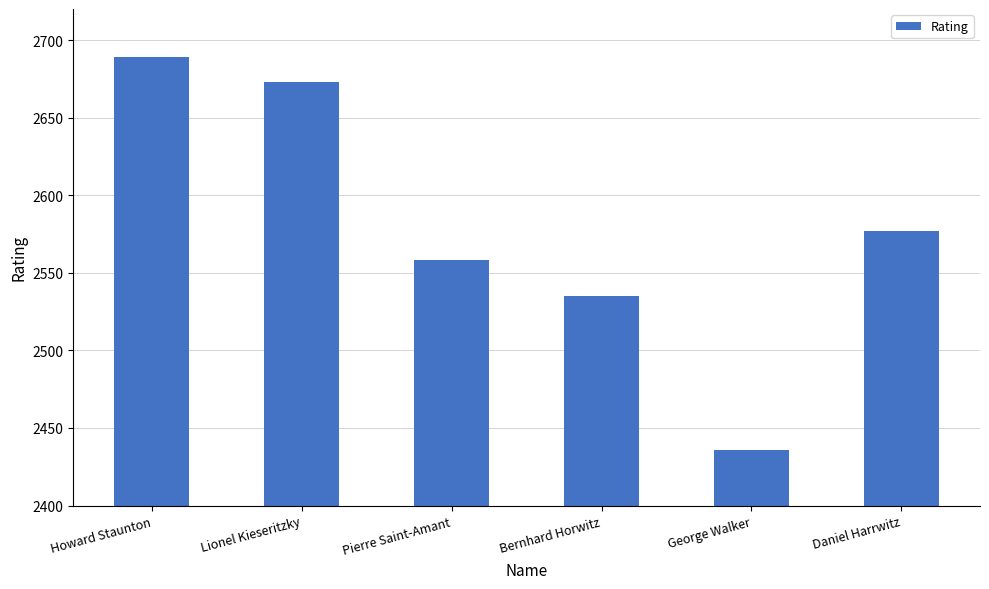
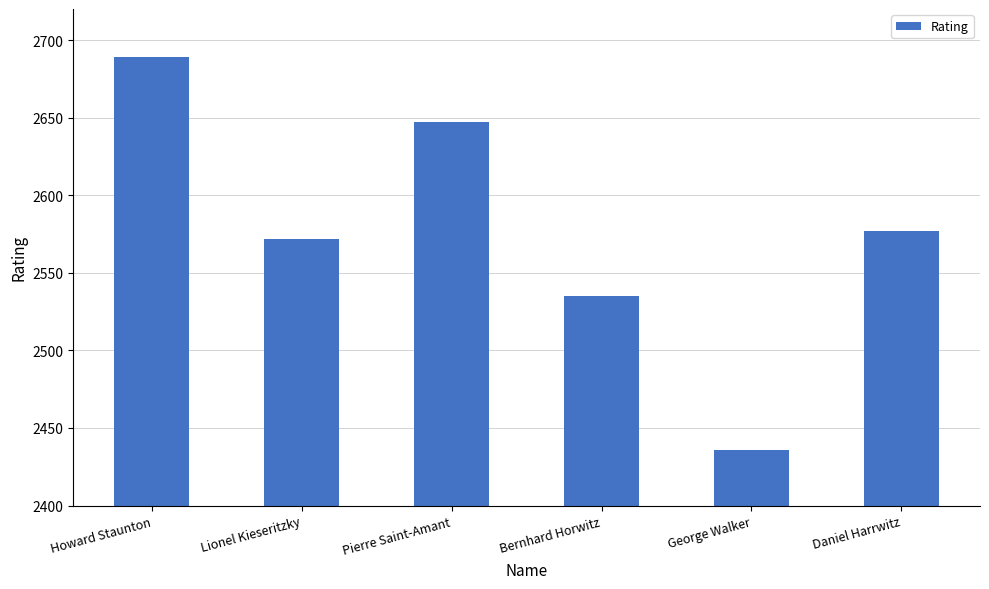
Lionel Kieseritzky: 2673 -> 2572
Pierre Saint-Amant: 2558 -> 2647
